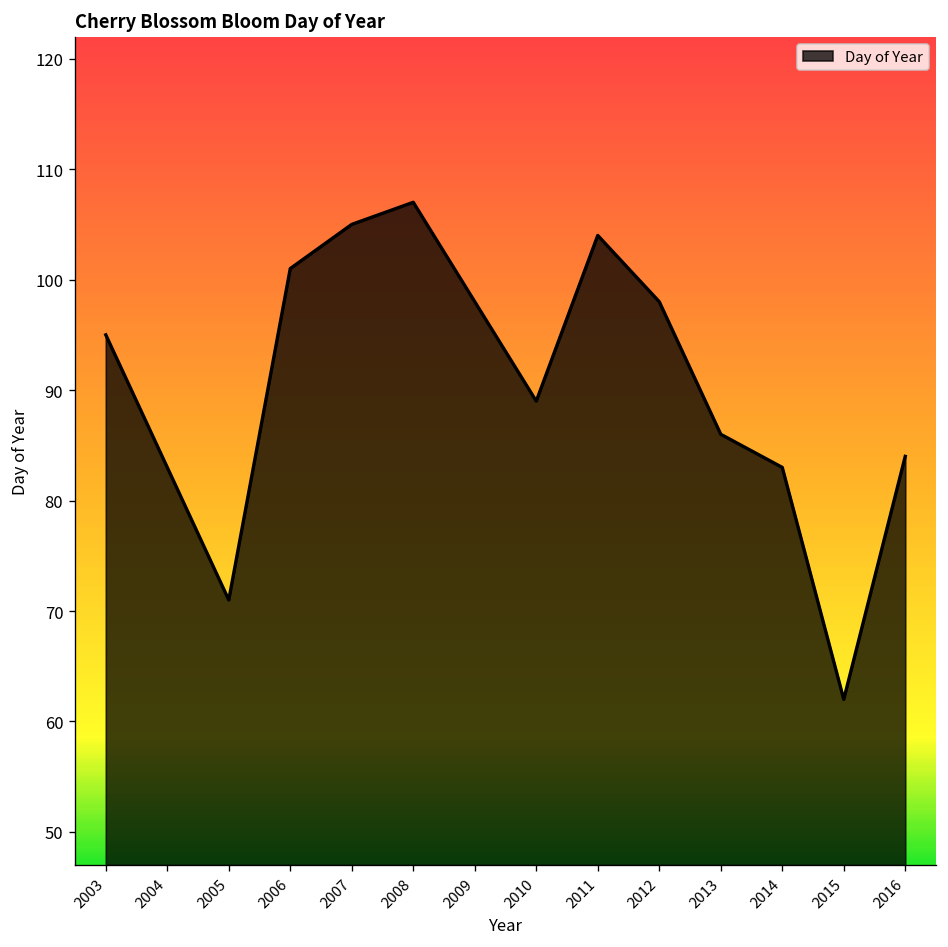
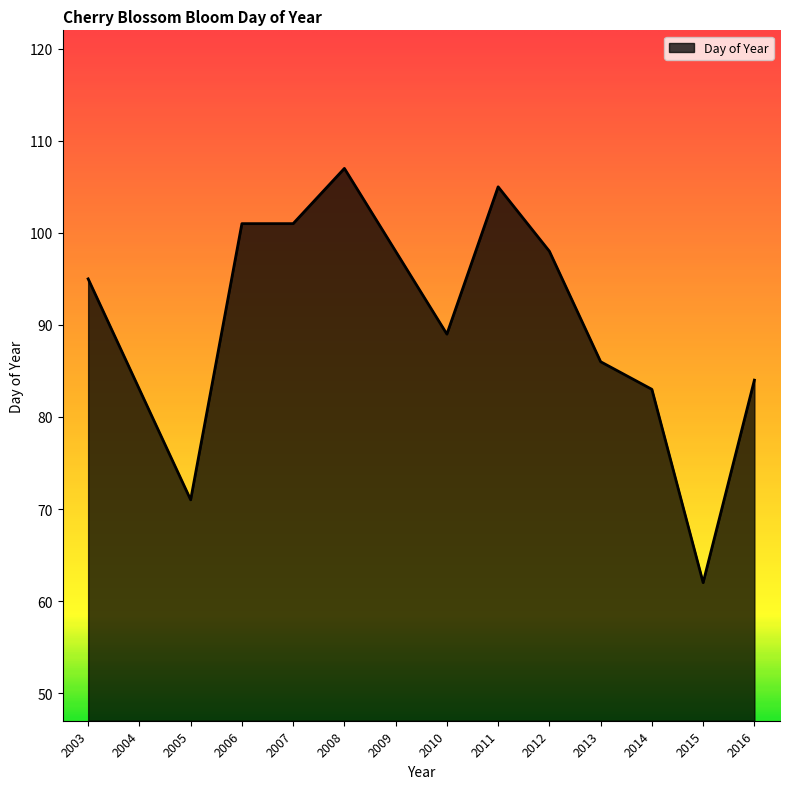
2007: 105 -> 101
2011: 104 -> 105
